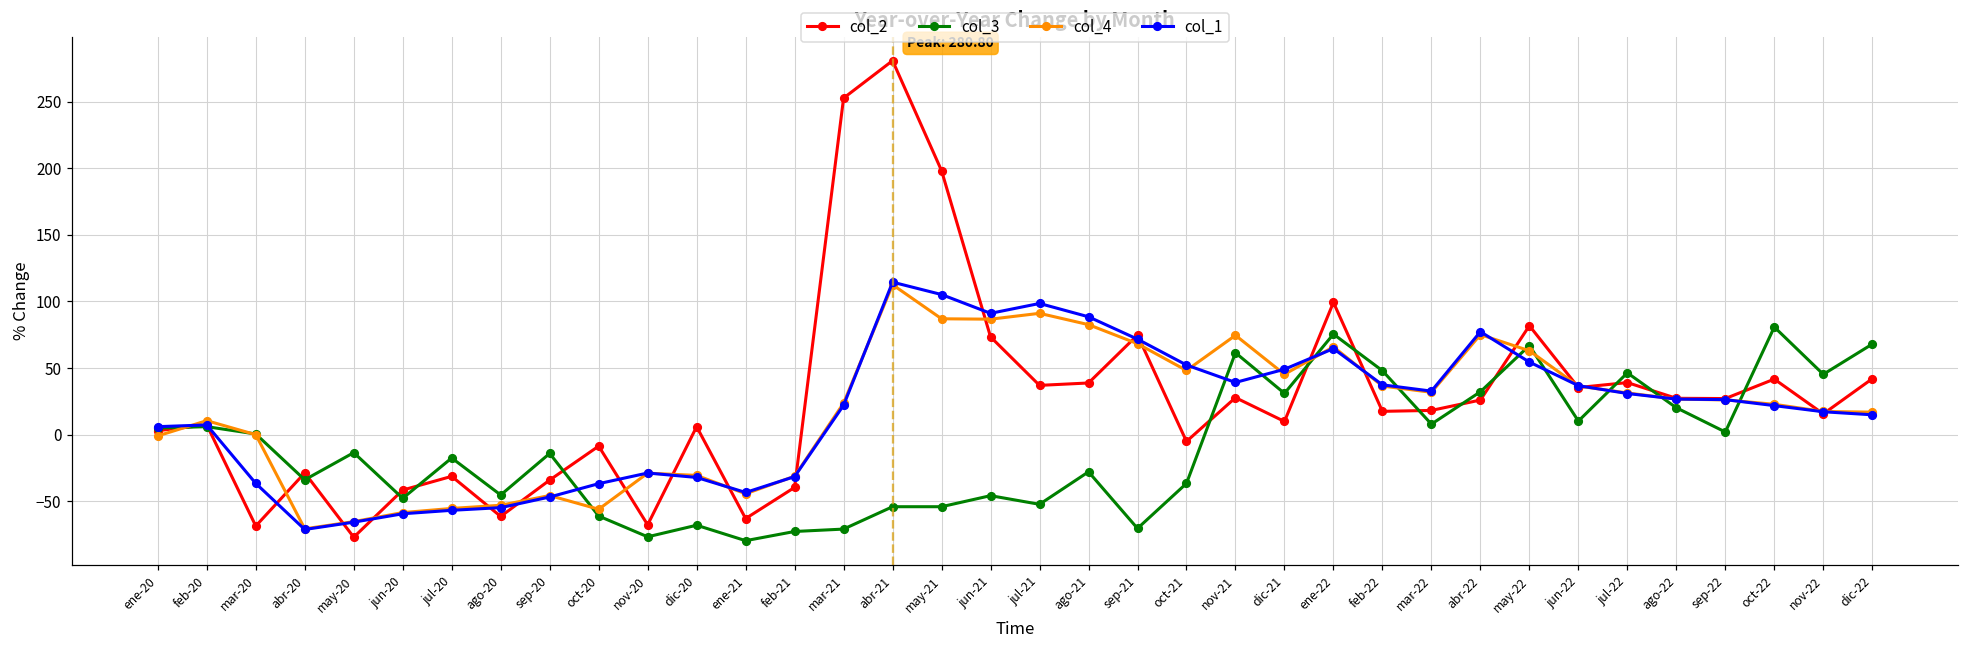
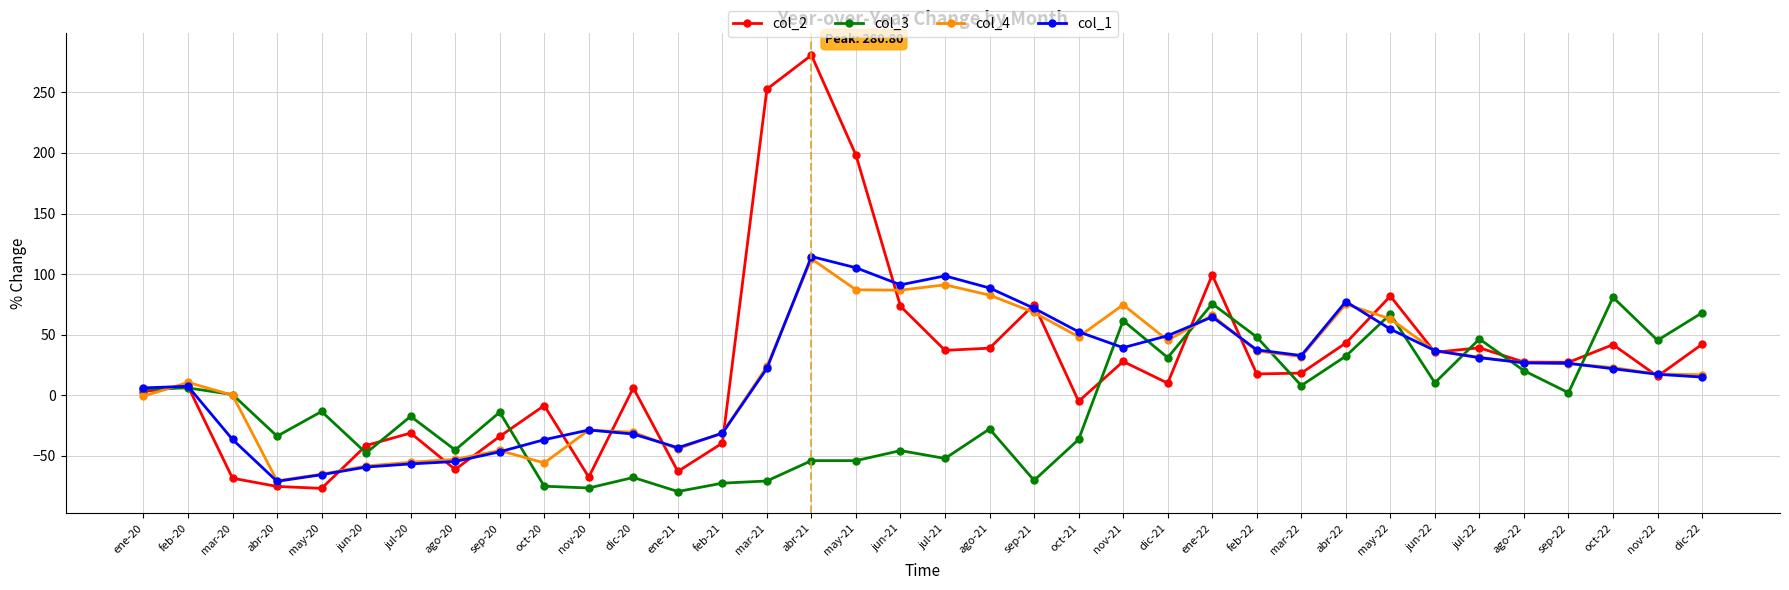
col_2, abr-20: -29 -> -75
col_3, oct-20: -61 -> -75
col_2, abr-22: 26 -> 43
